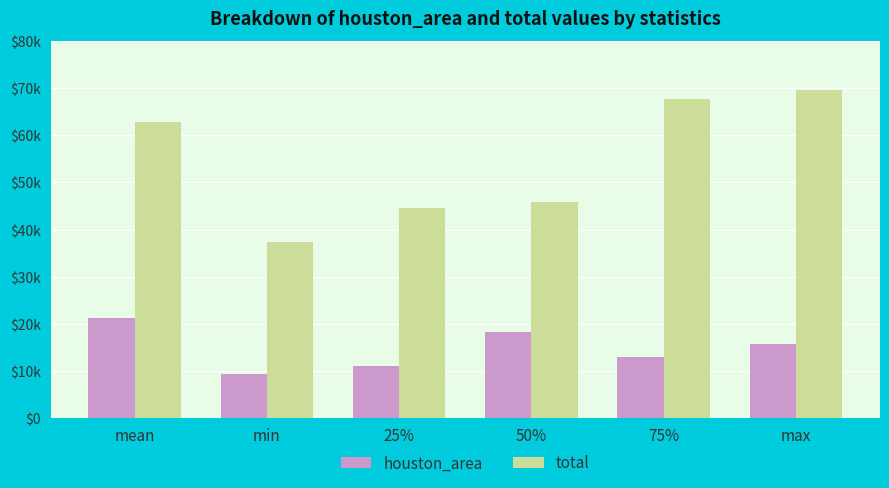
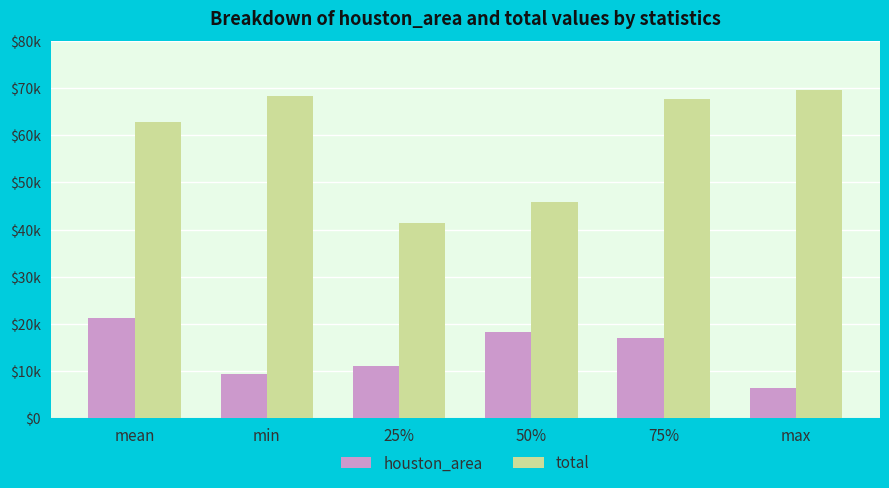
total, min: $37000 -> $68000
total, 25%: $44000 -> $41000
houston_area, 75%: $13000 -> $17000
houston_area, max: $16000 -> $6000
